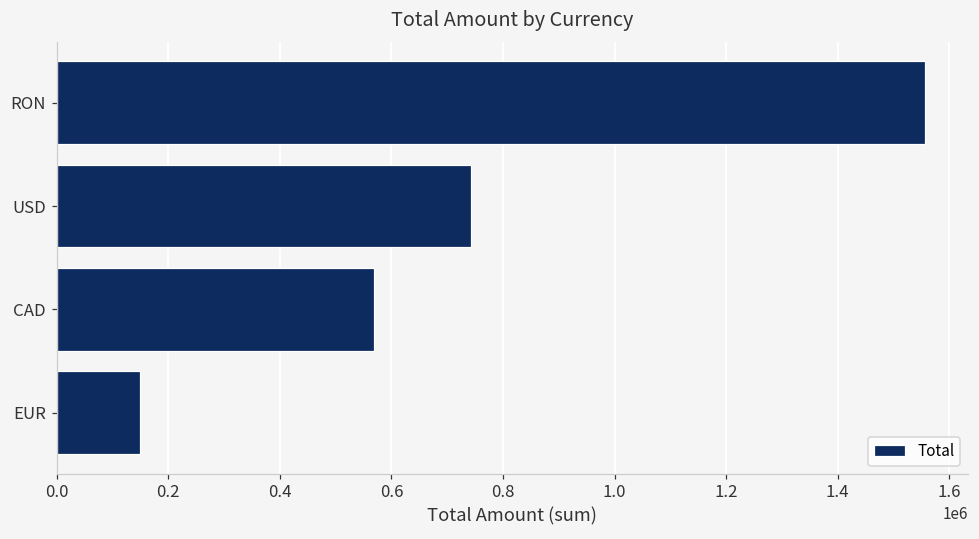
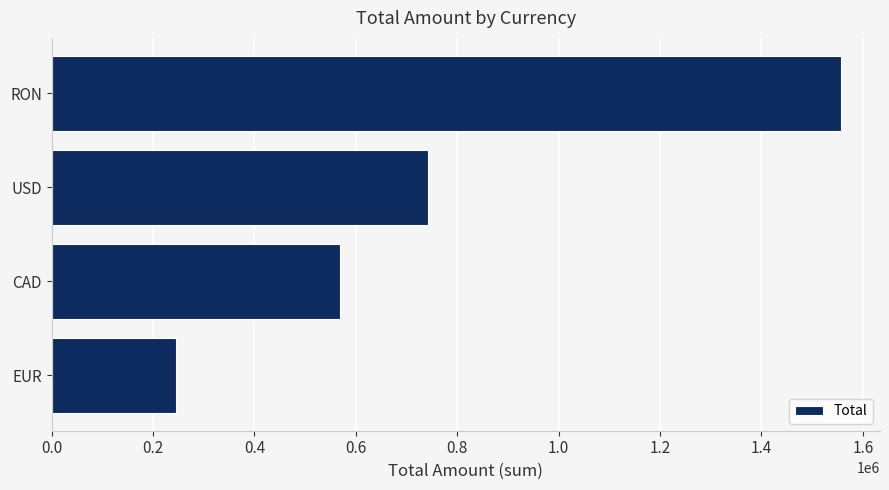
EUR: 150000 -> 250000
